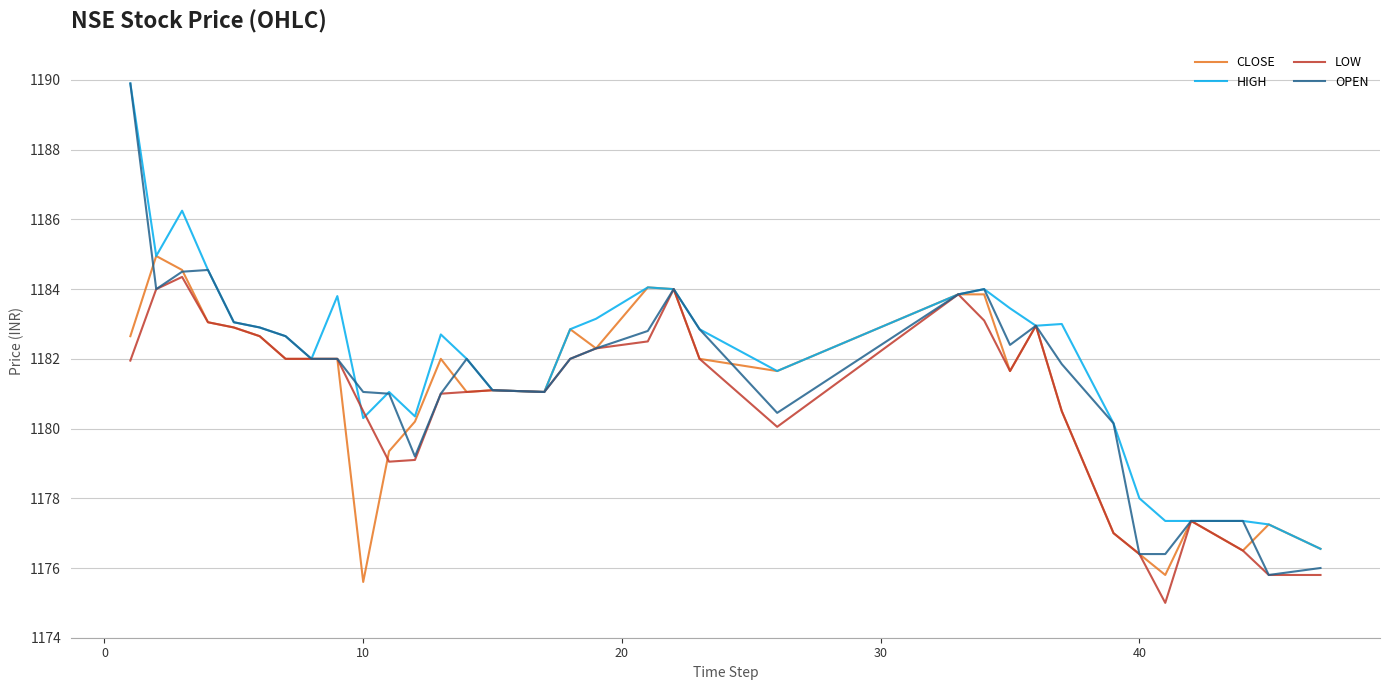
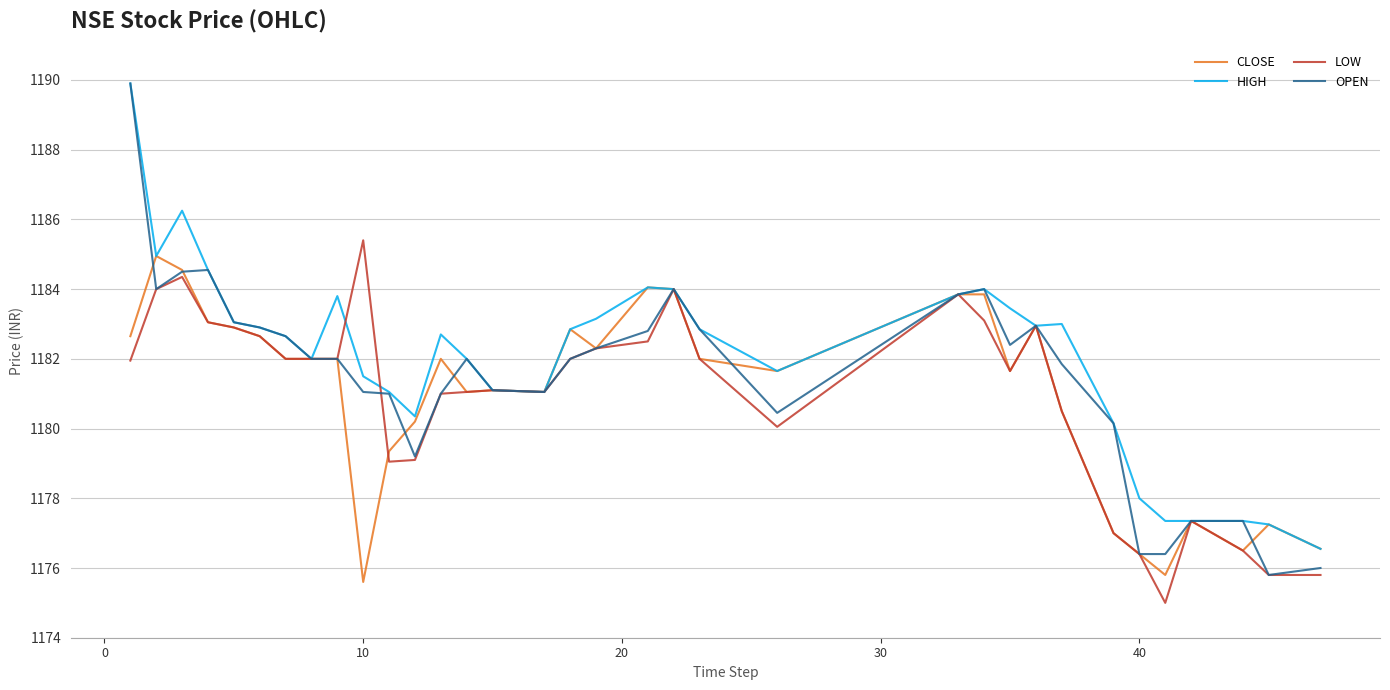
HIGH, 10: 1180.3 -> 1181.5
LOW, 10: 1180.5 -> 1185.4
